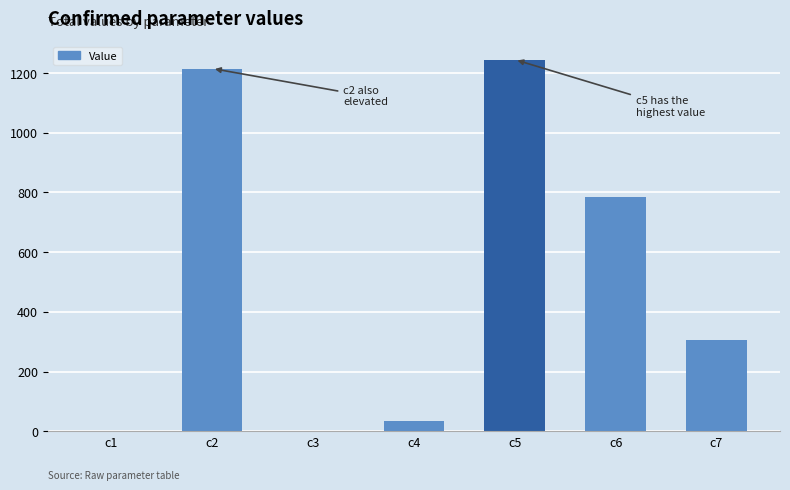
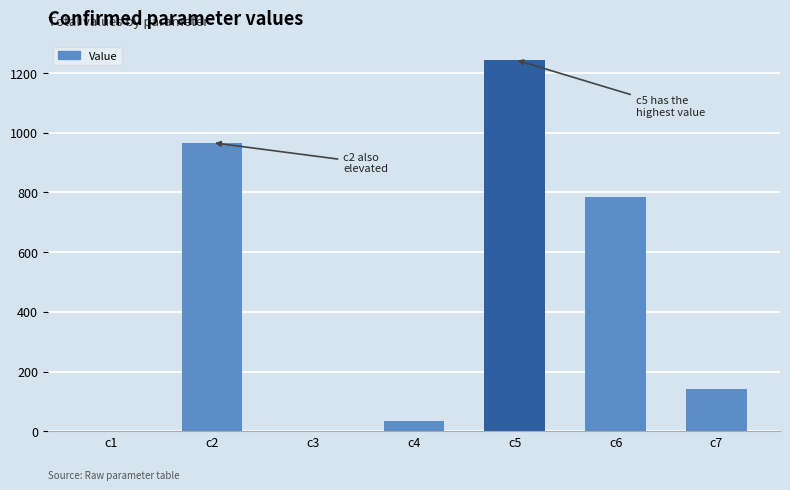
c2: 1220 -> 970
c7: 310 -> 140
